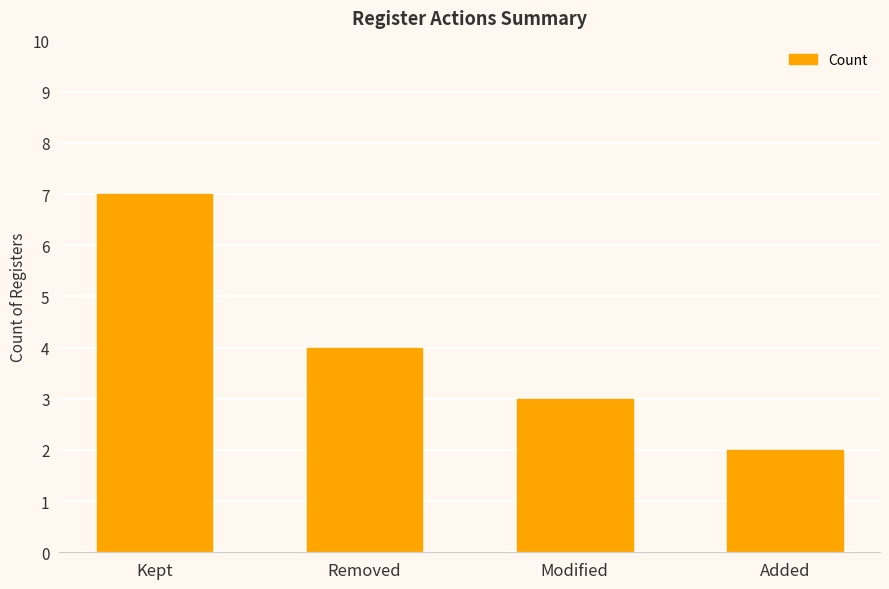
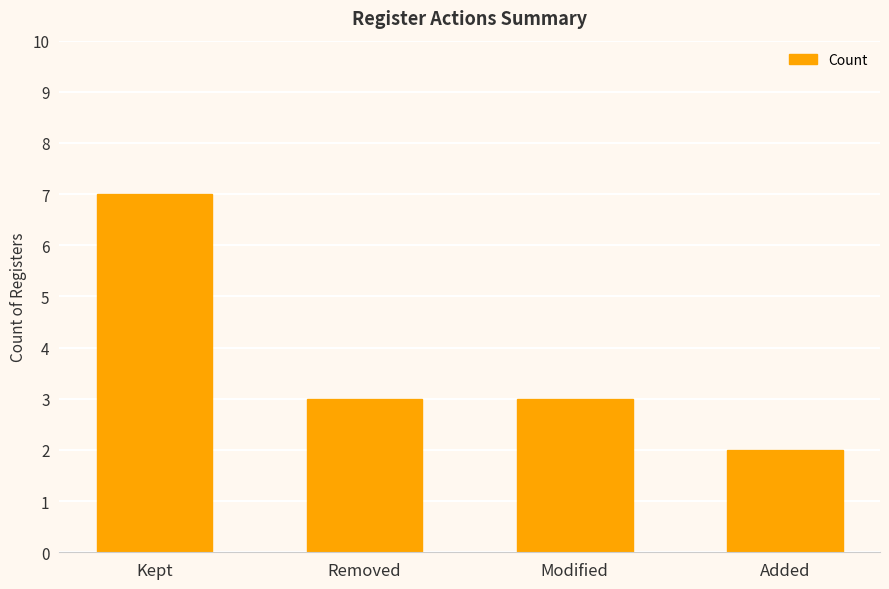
Removed: 4 -> 3
